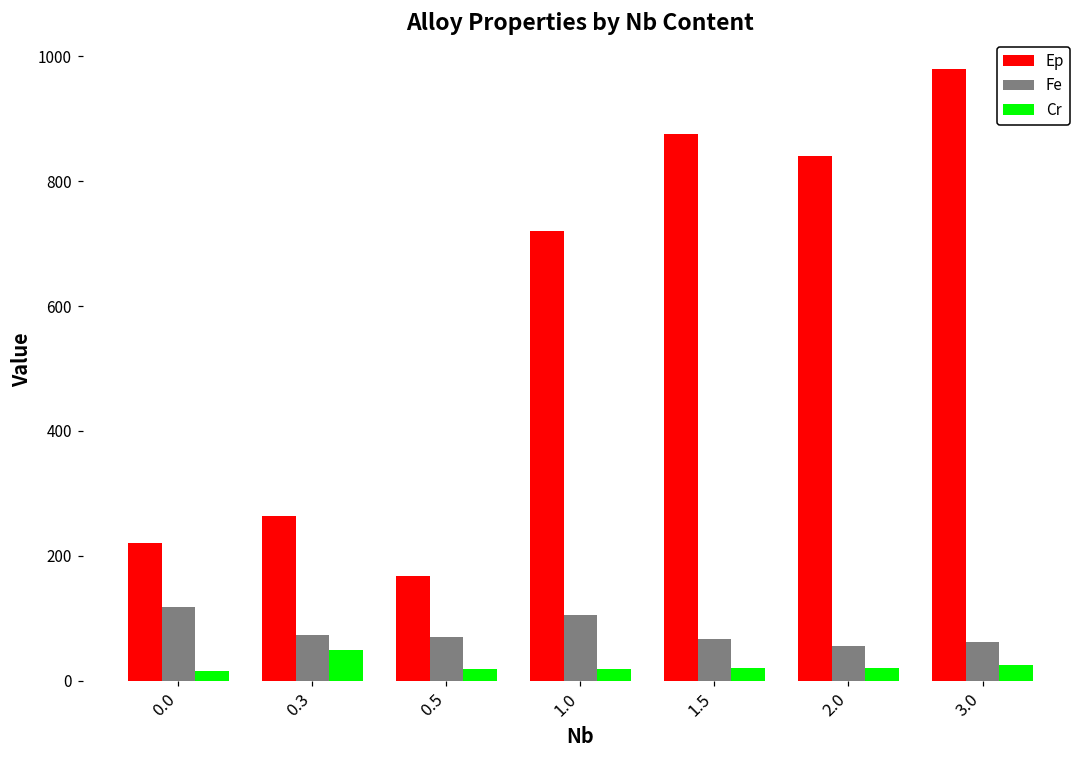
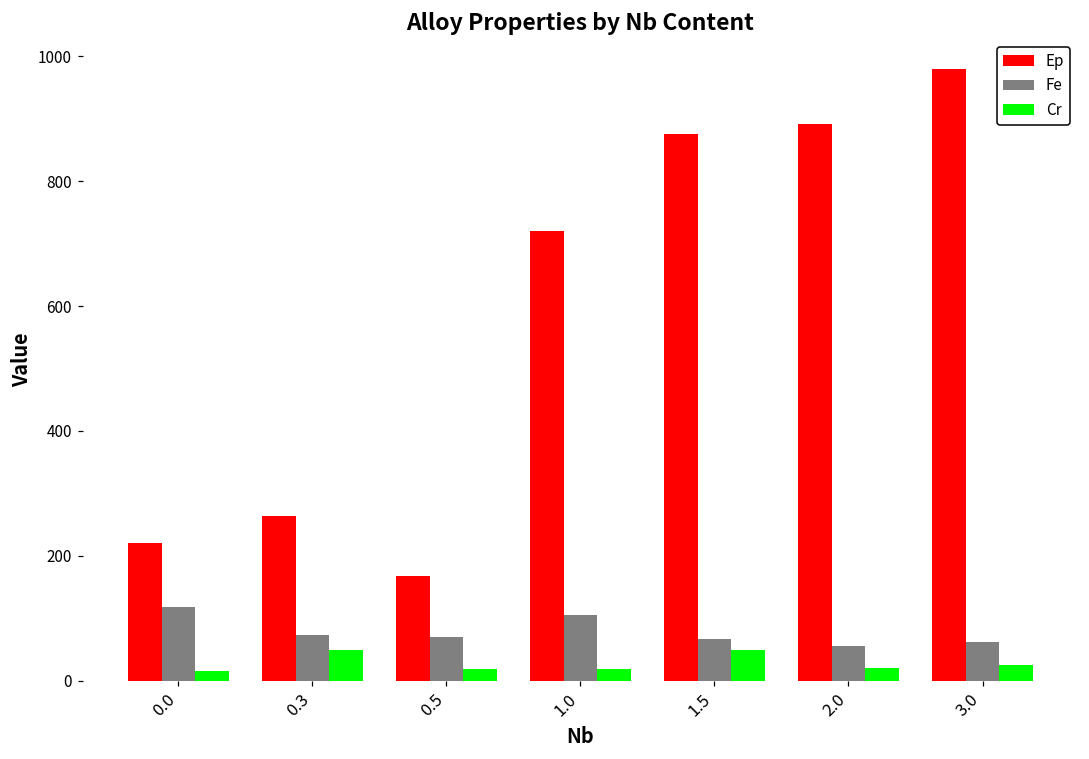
Cr, 1.5: 20 -> 50
Ep, 2.0: 840 -> 890
